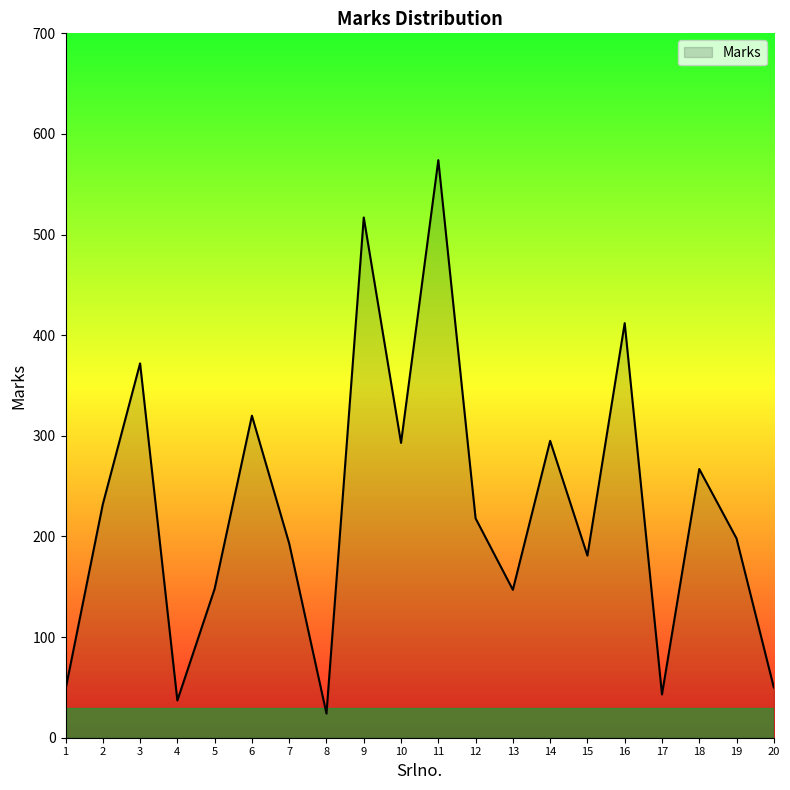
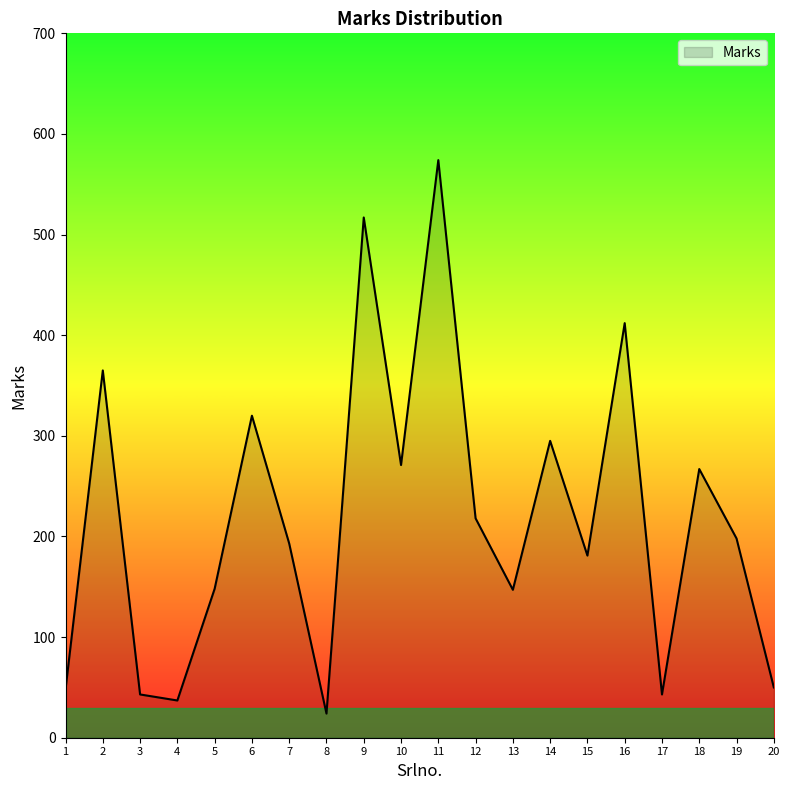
2: 232 -> 365
3: 372 -> 43
10: 293 -> 271
